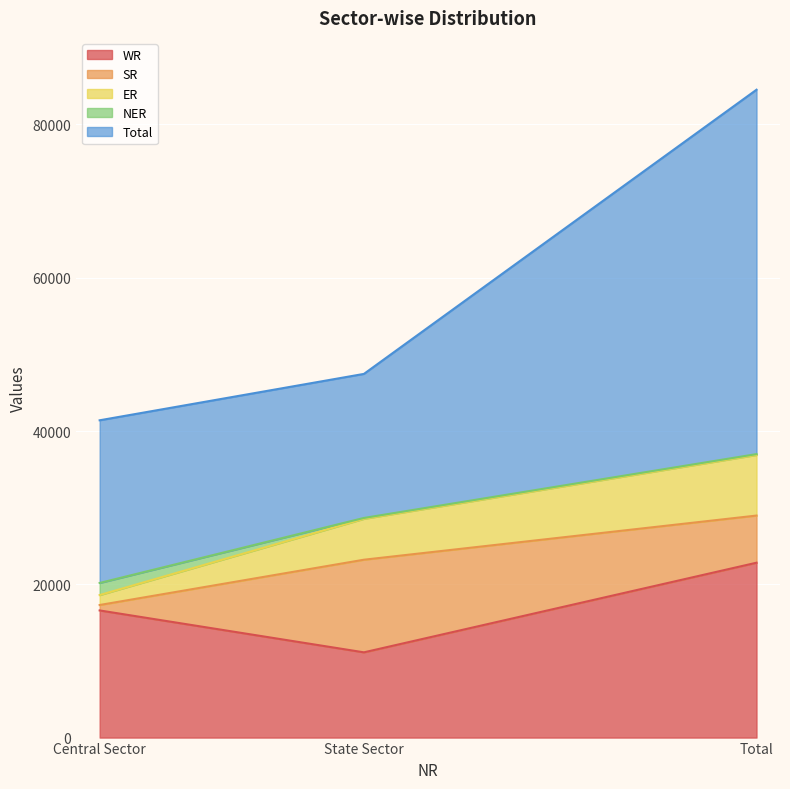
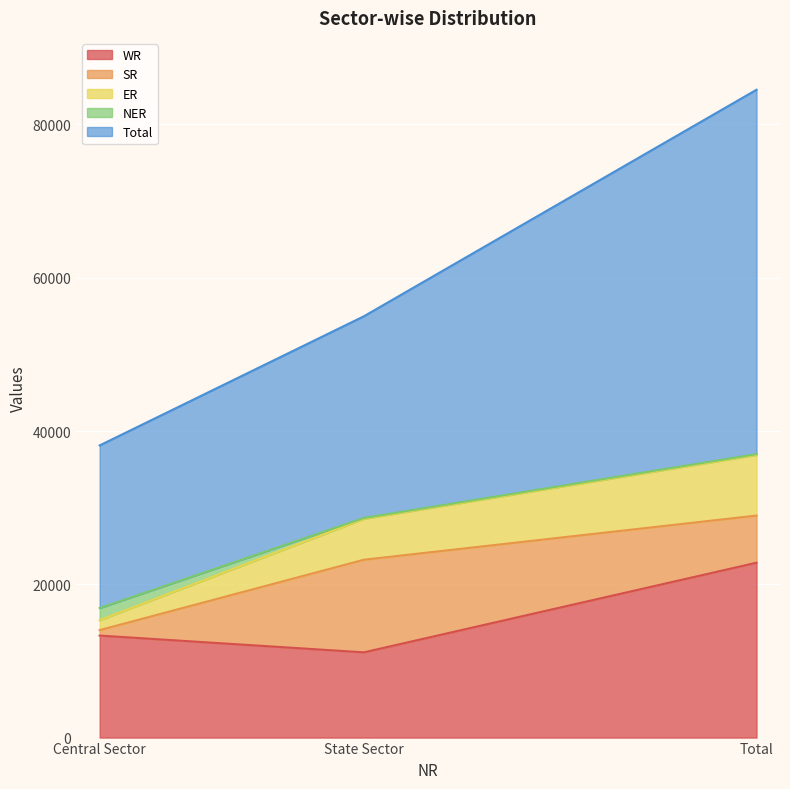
WR, Central Sector: 17000 -> 13000
Total, State Sector: 19000 -> 26000
